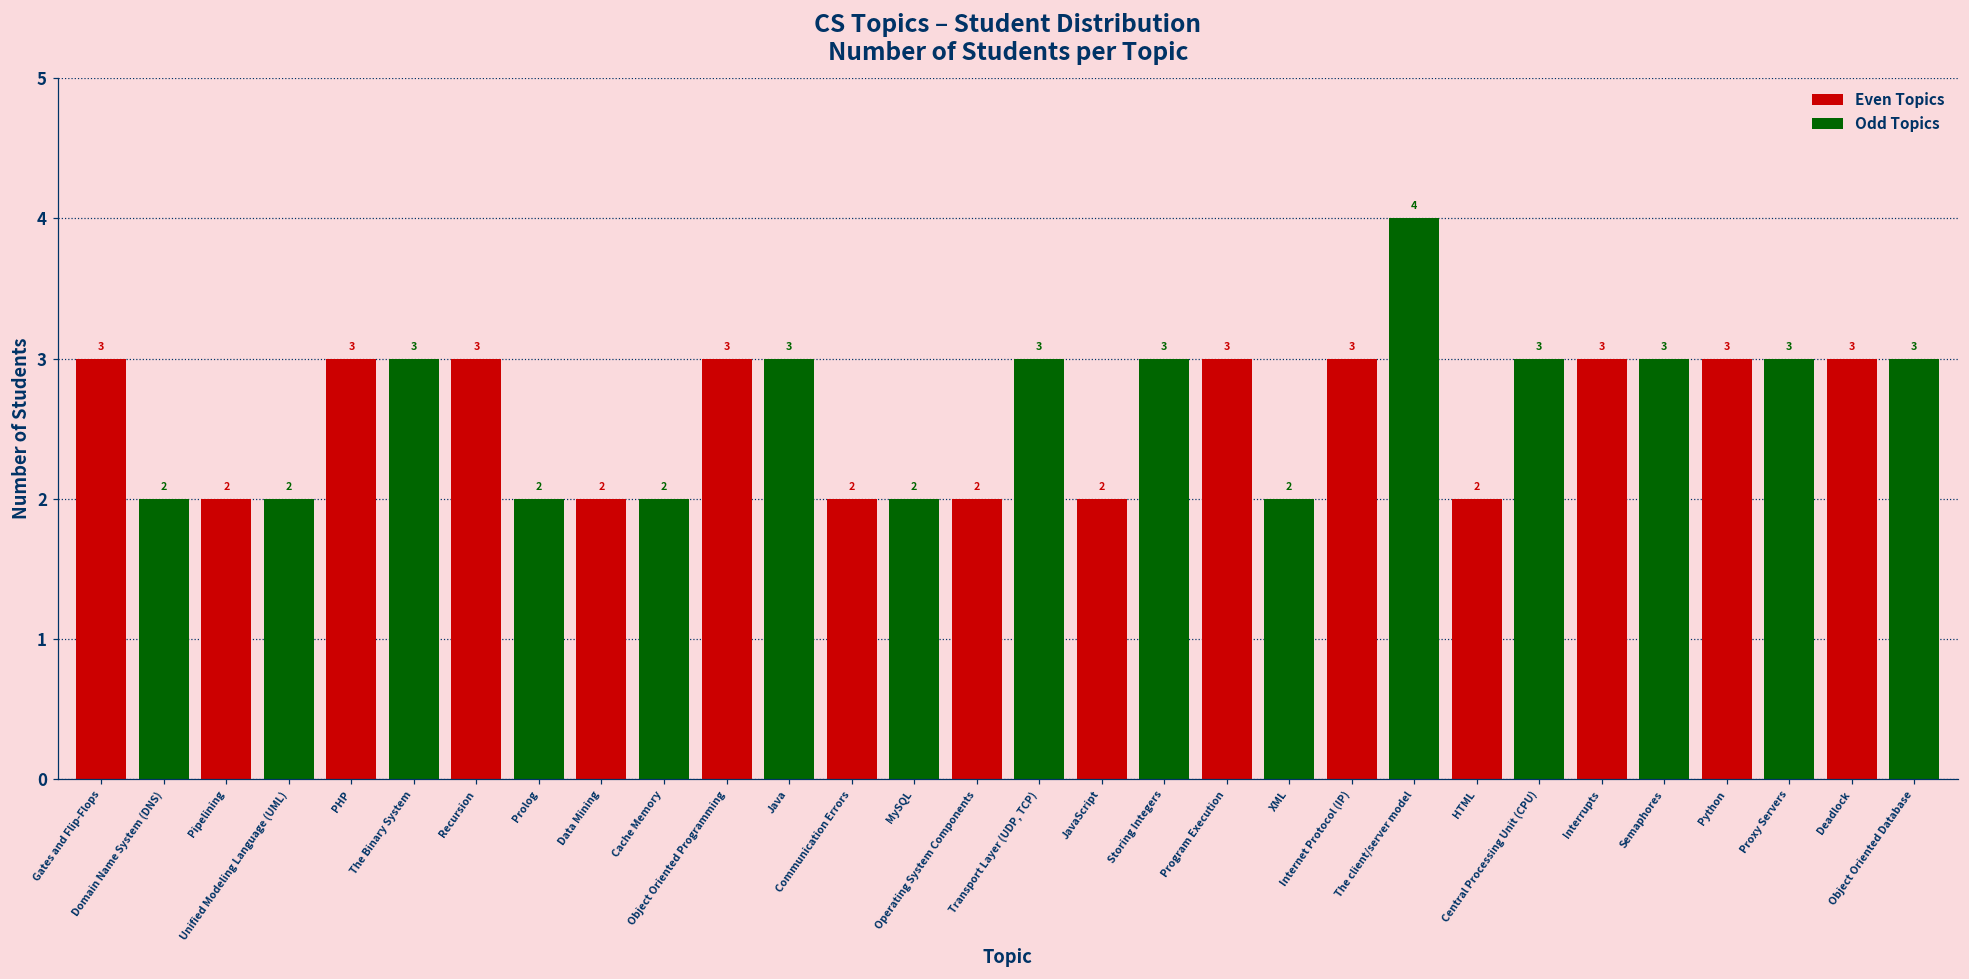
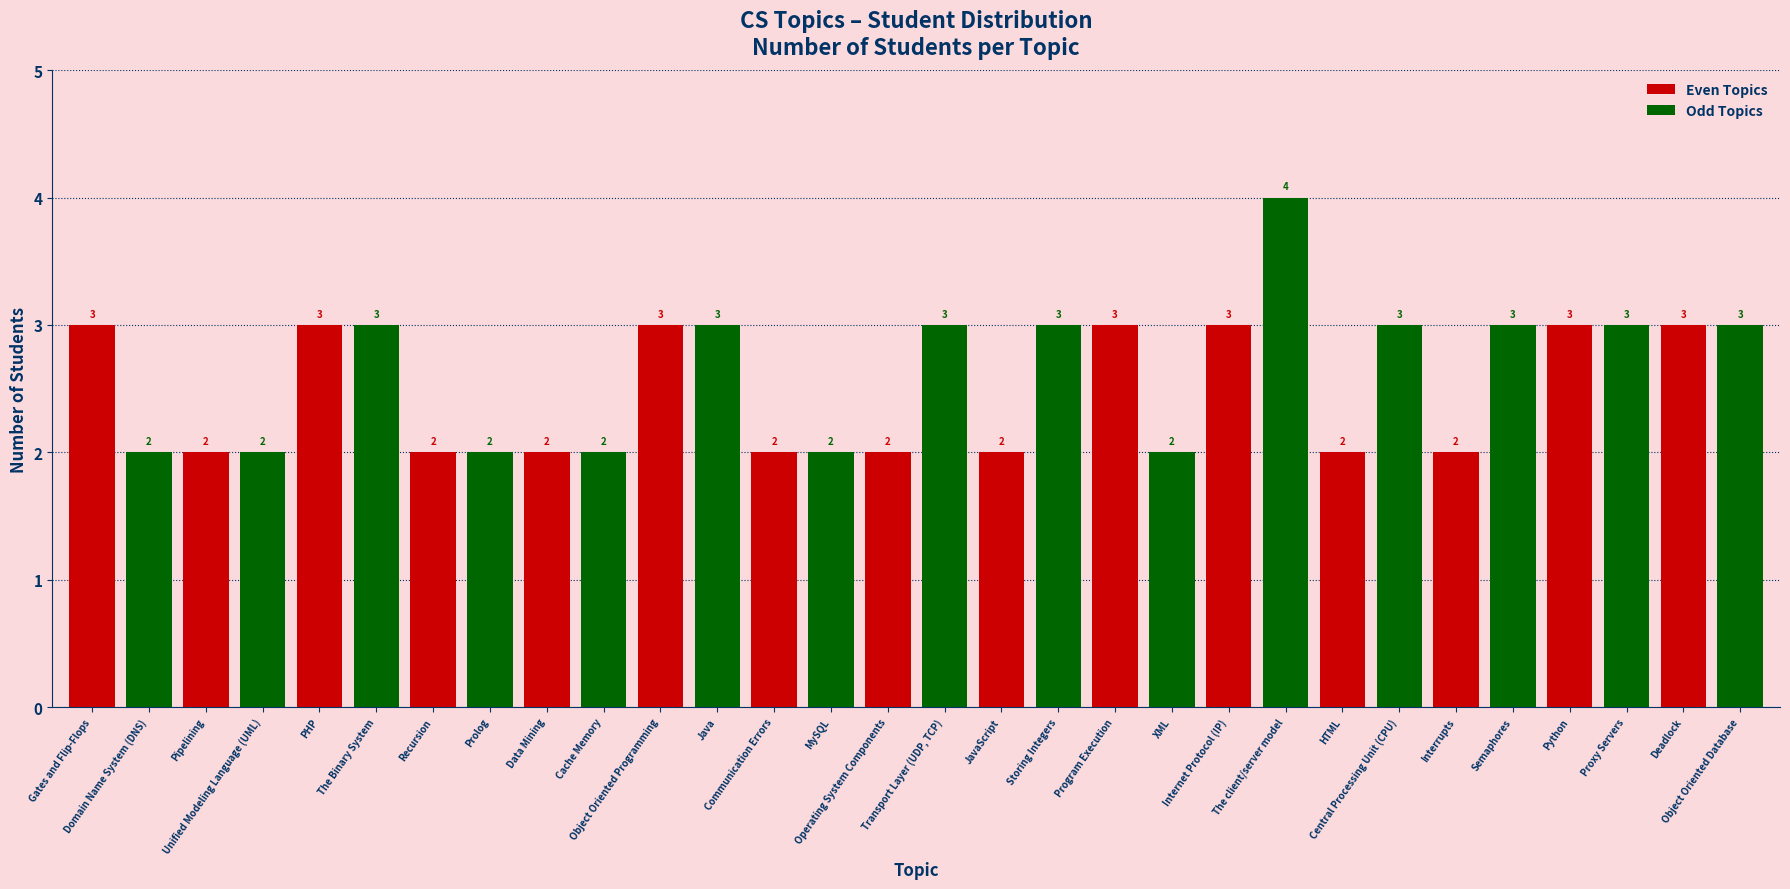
Even Topics, Recursion: 3 -> 2
Even Topics, Interrupts: 3 -> 2
